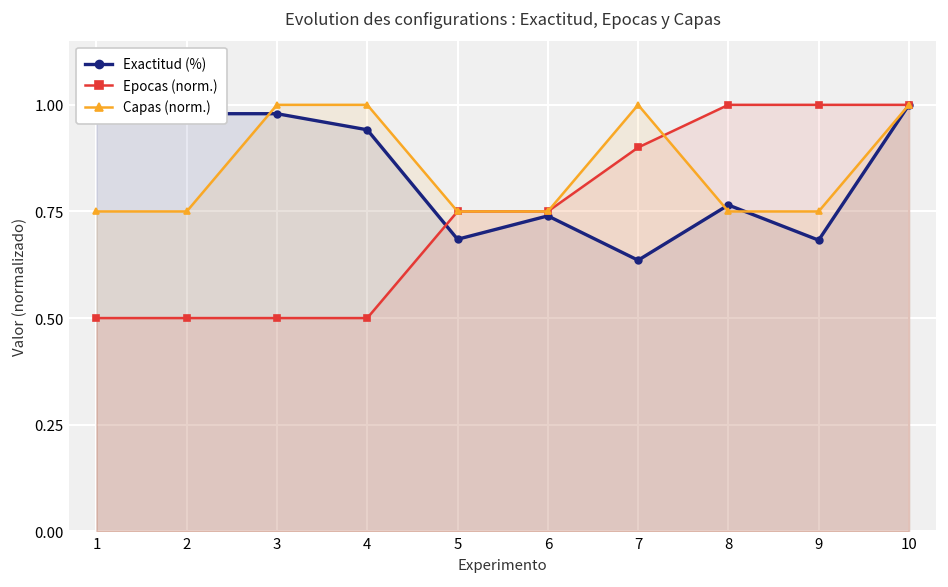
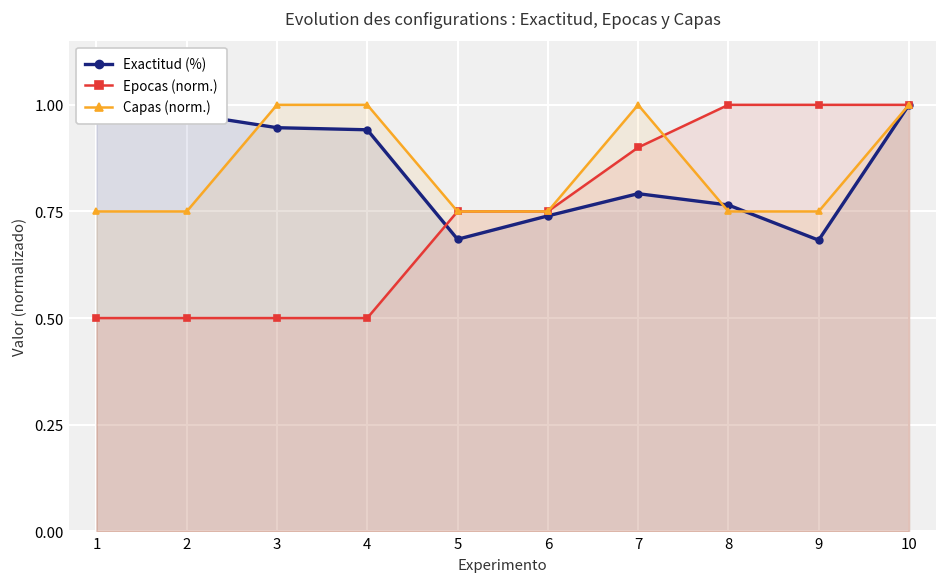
Exactitud (%), 3: 0.98 -> 0.95
Exactitud (%), 7: 0.64 -> 0.79
